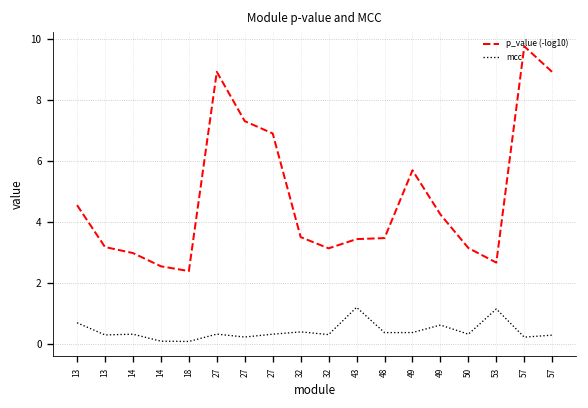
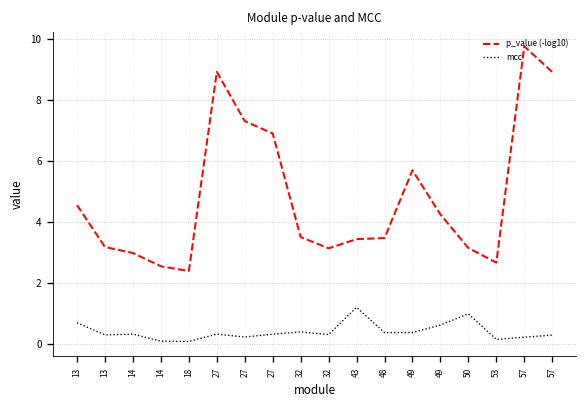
mcc, 50: 0.3 -> 1.0
mcc, 53: 1.2 -> 0.2
